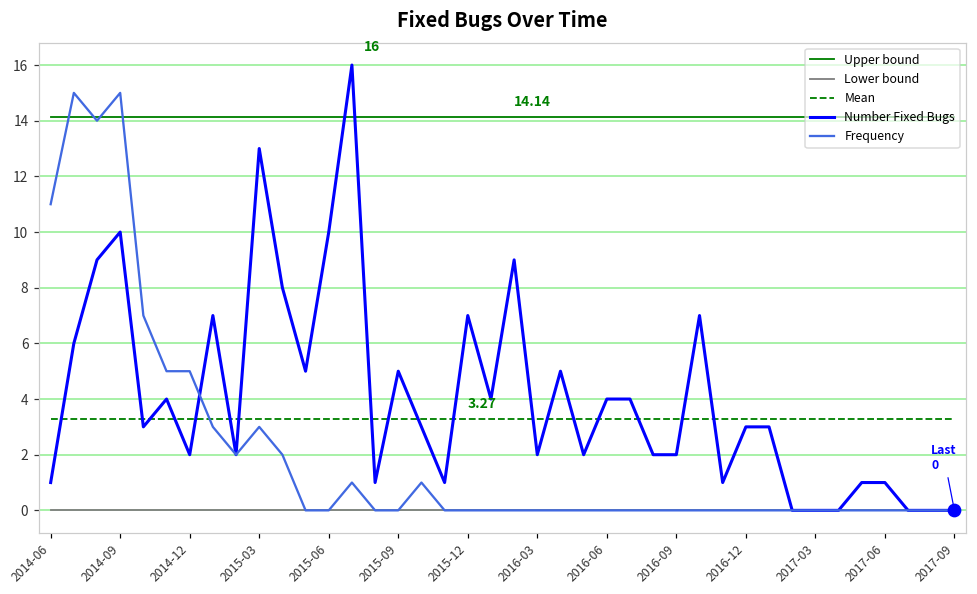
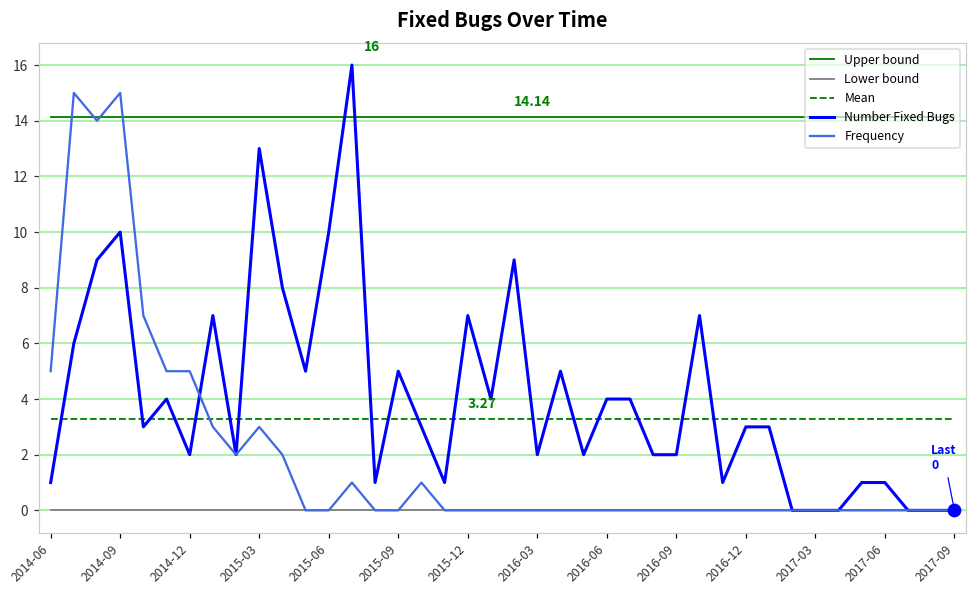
Frequency, 2014-06: 11 -> 5
